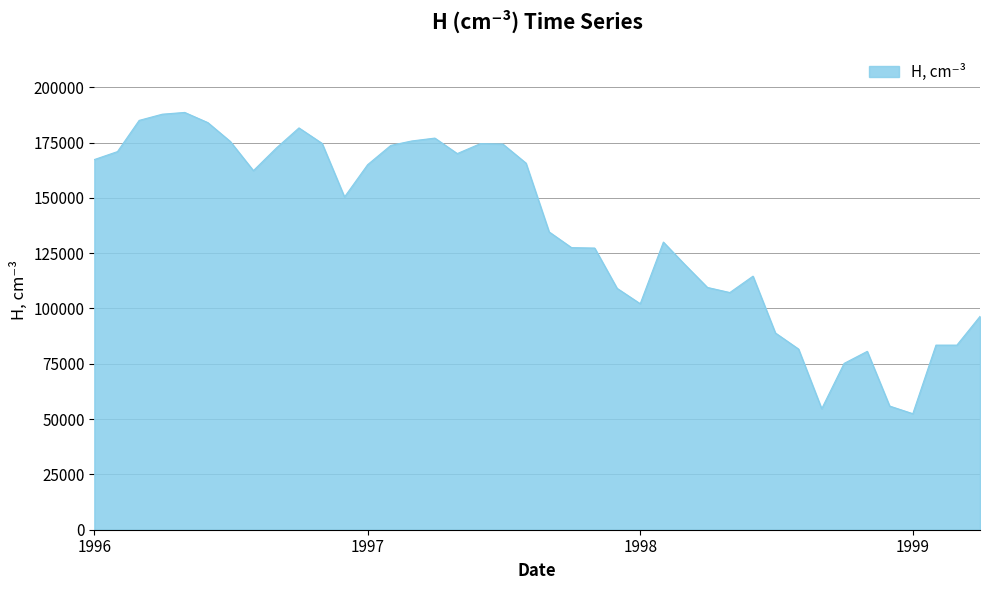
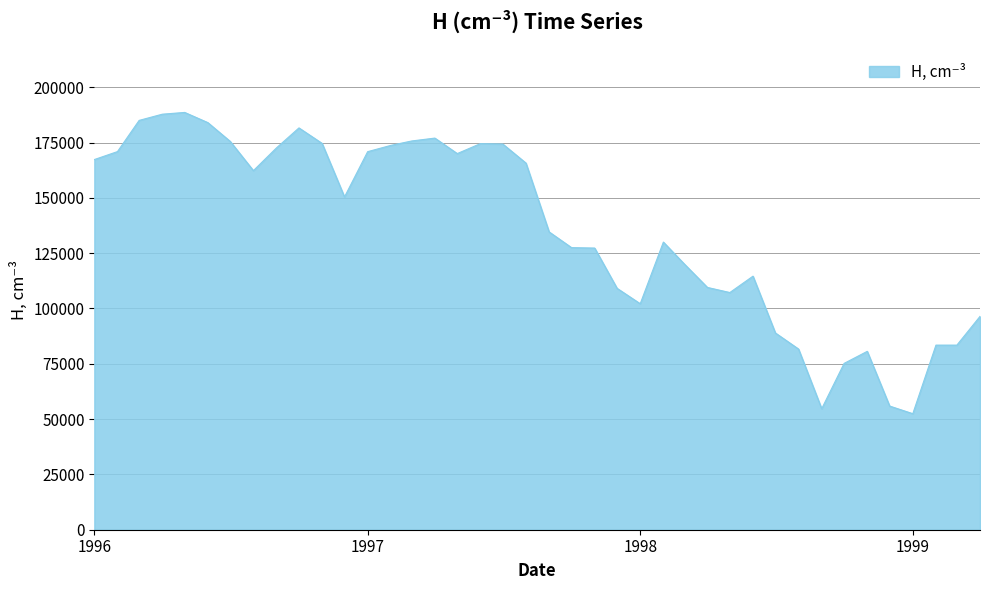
1997: 165000 -> 171000
